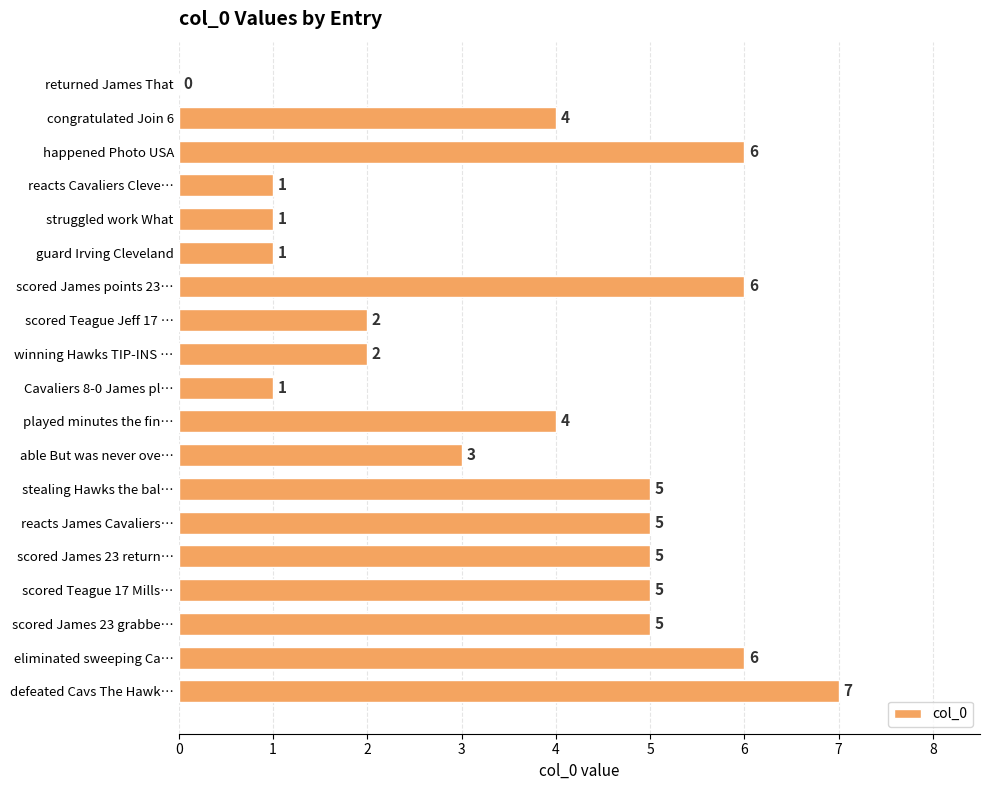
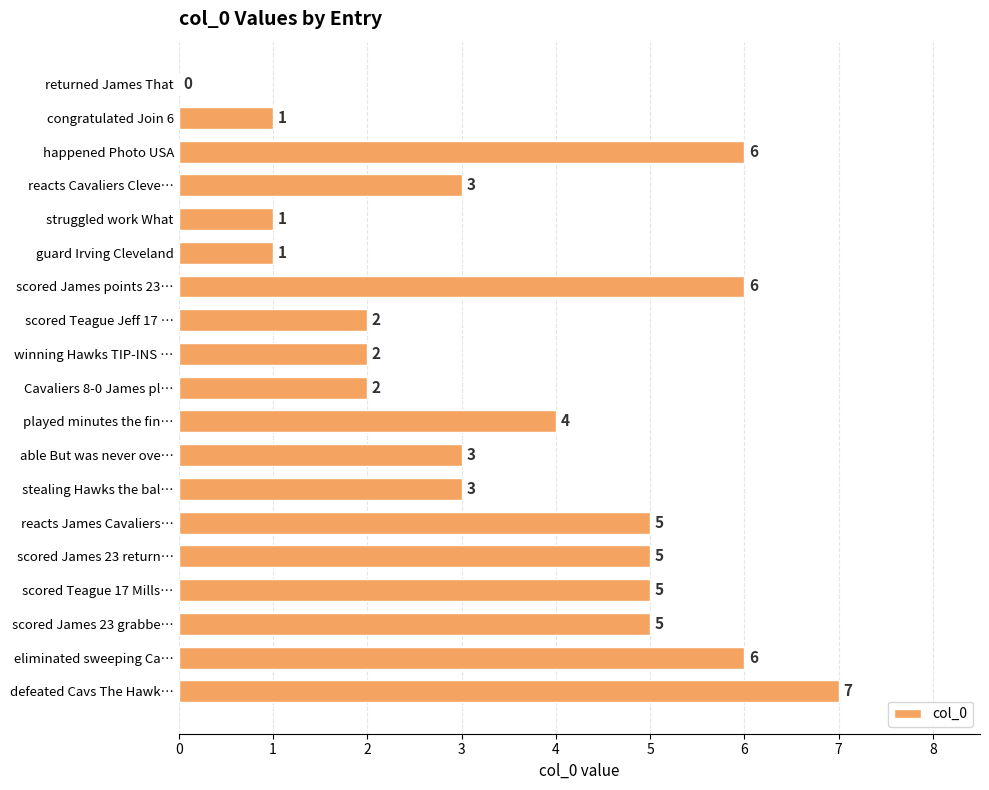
congratulated Join 6: 4 -> 1
reacts Cavaliers Cleve…: 1 -> 3
Cavaliers 8-0 James pl…: 1 -> 2
stealing Hawks the bal…: 5 -> 3
